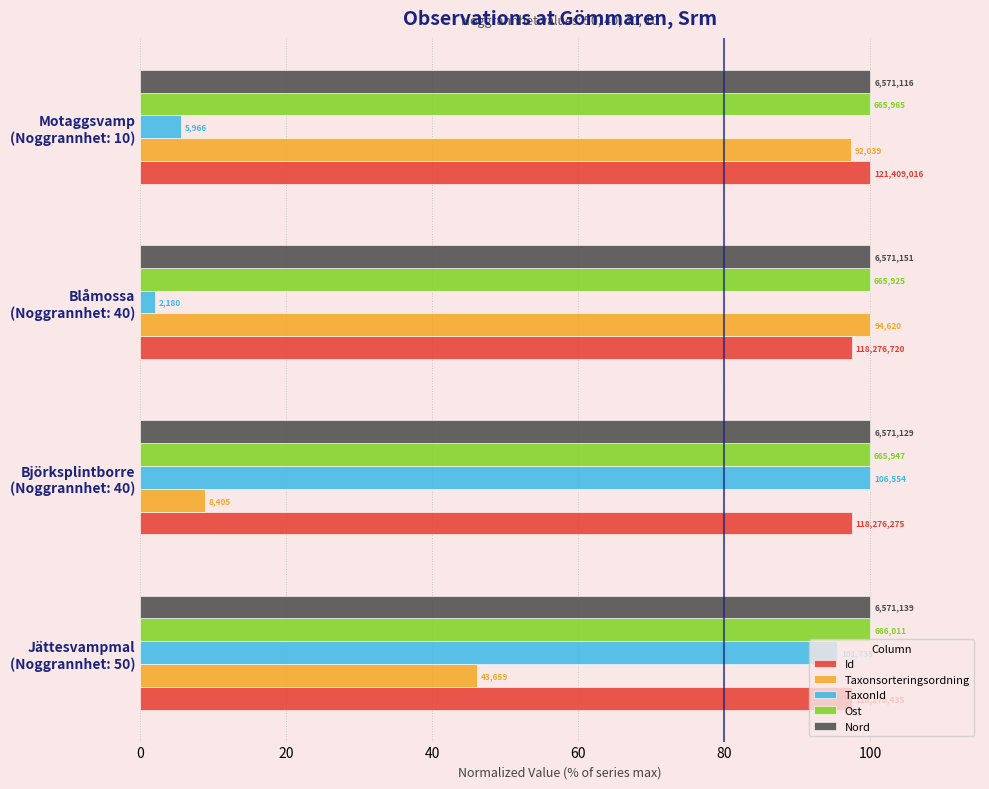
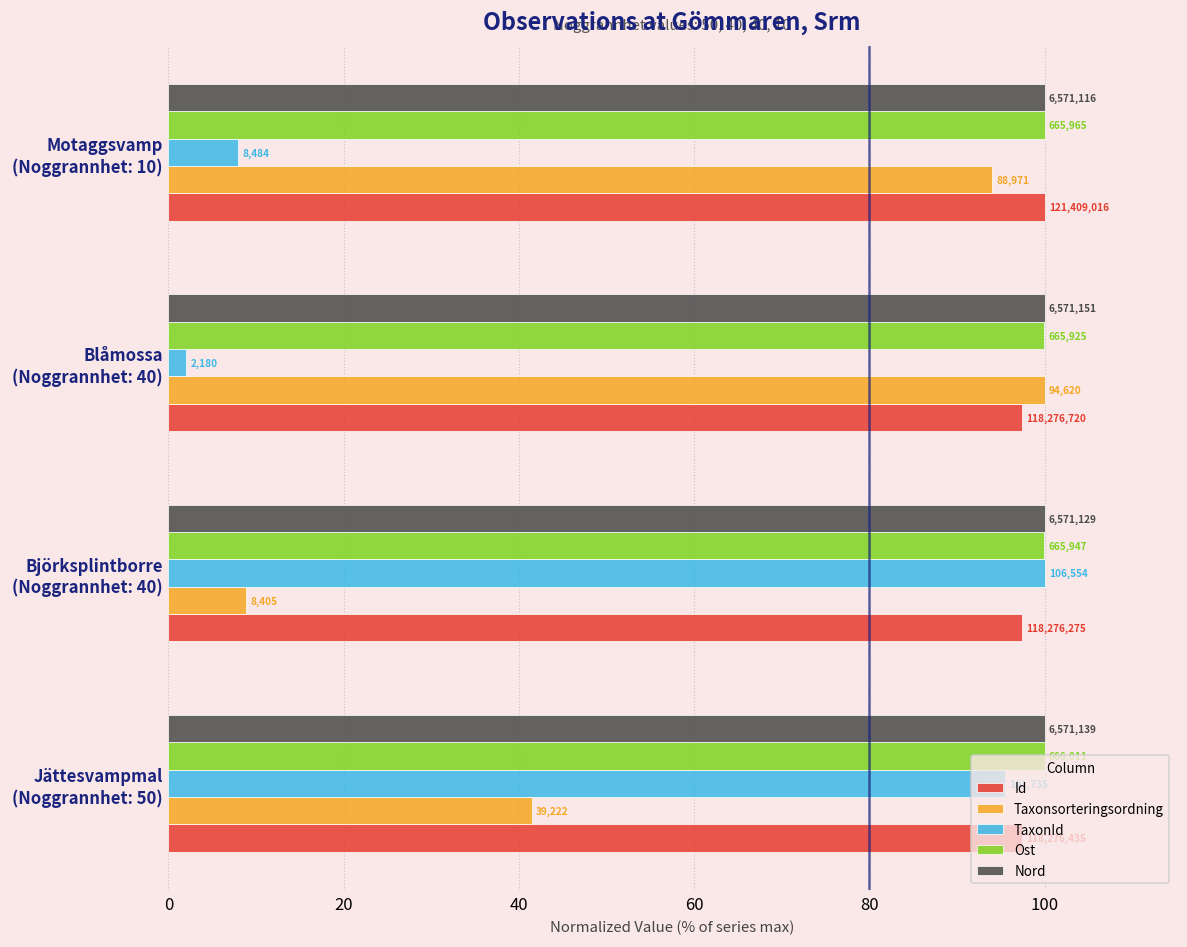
TaxonId, Motaggsvamp (Noggrannhet: 10): 5,966 -> 8,484
Taxonsorteringsordning, Motaggsvamp (Noggrannhet: 10): 92,039 -> 88,971
Taxonsorteringsordning, Jättesvampmal (Noggrannhet: 50): 43,659 -> 39,222
